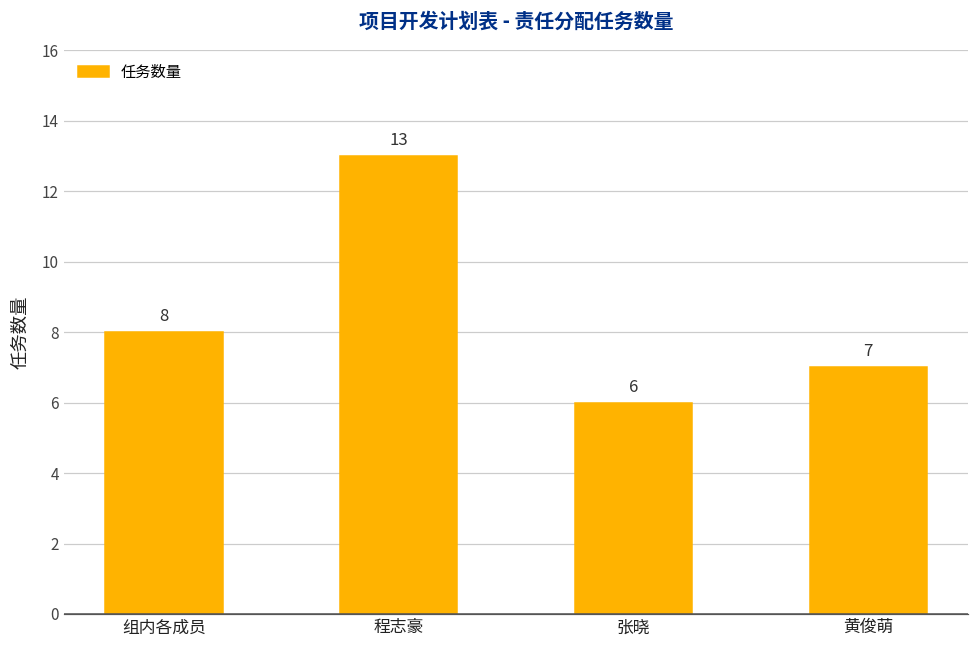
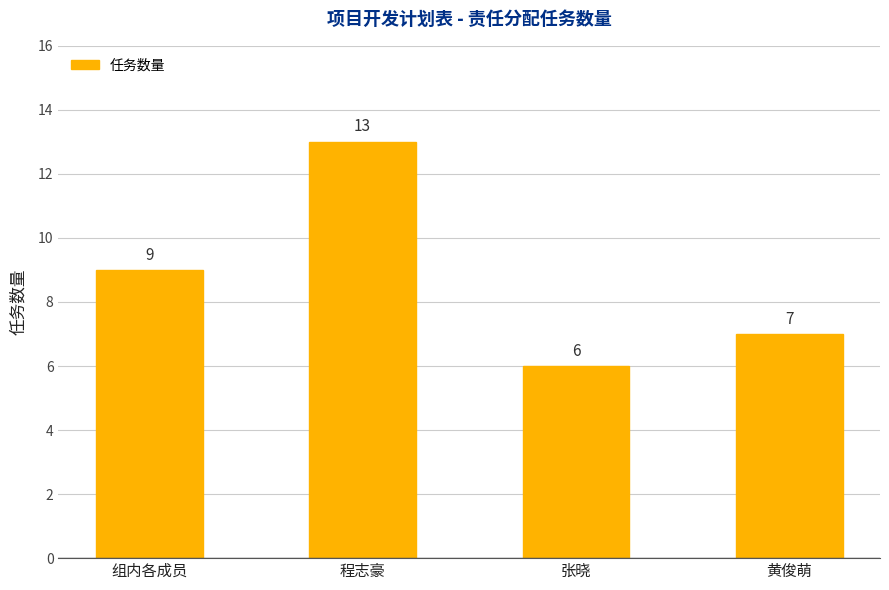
组内各成员: 8 -> 9
